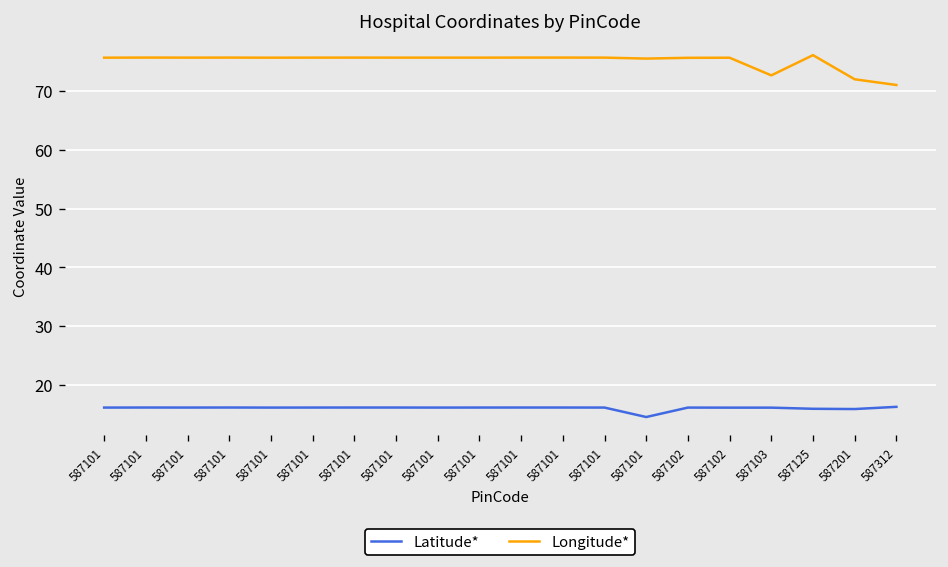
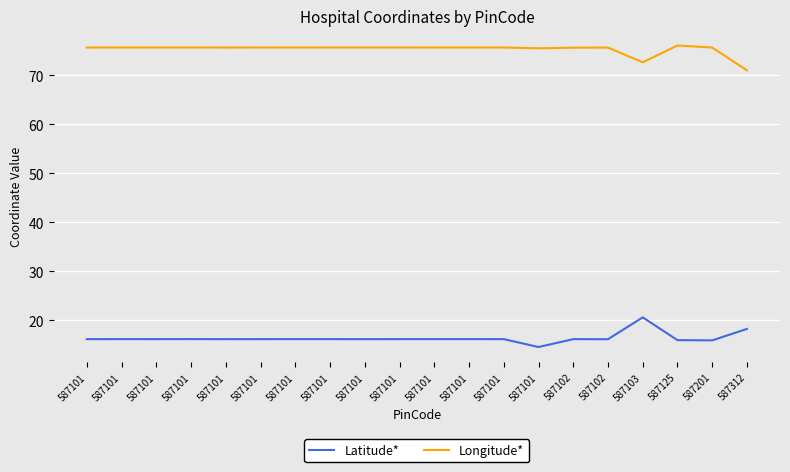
Latitude*, 587103: 16 -> 21
Longitude*, 587201: 72 -> 76
Latitude*, 587312: 16 -> 18
